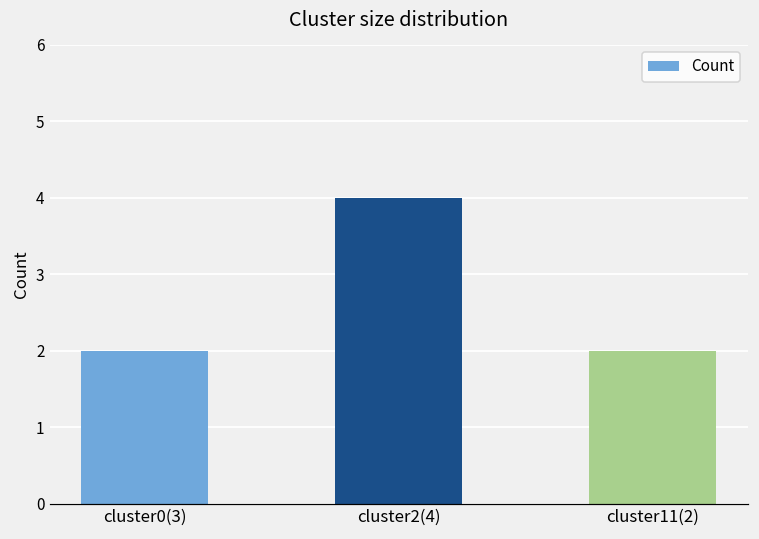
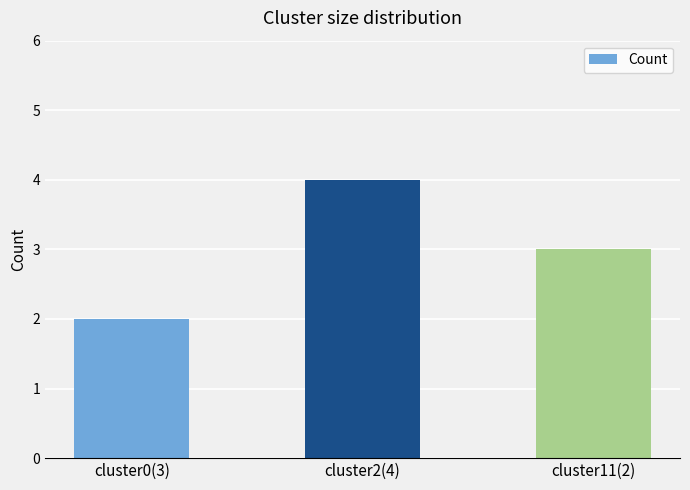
cluster11(2): 2 -> 3
